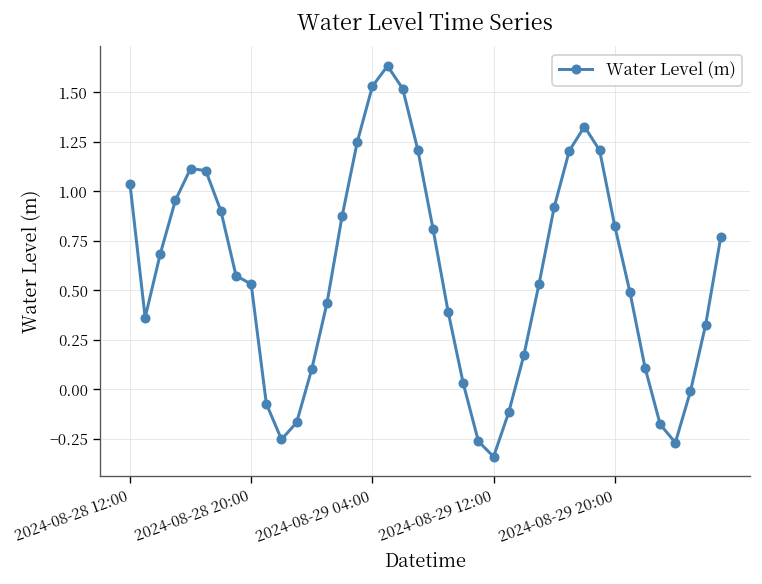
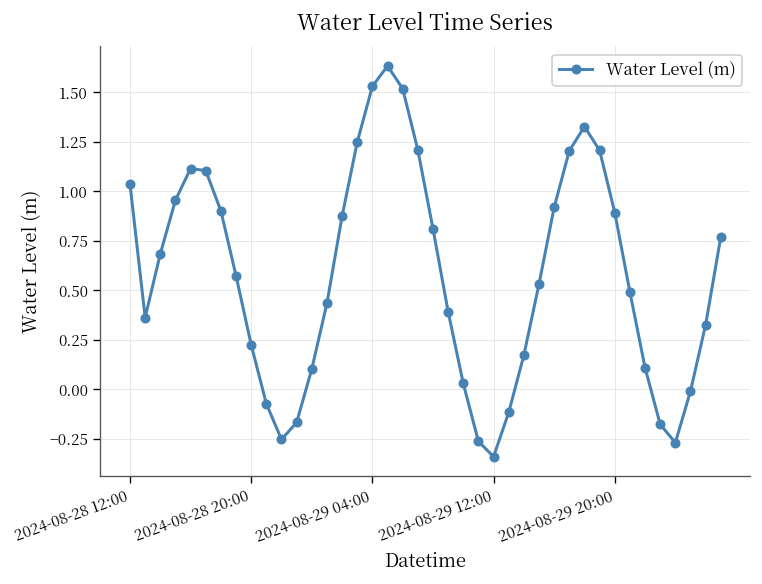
2024-08-28 20:00: 0.53 -> 0.22
2024-08-29 20:00: 0.82 -> 0.89
